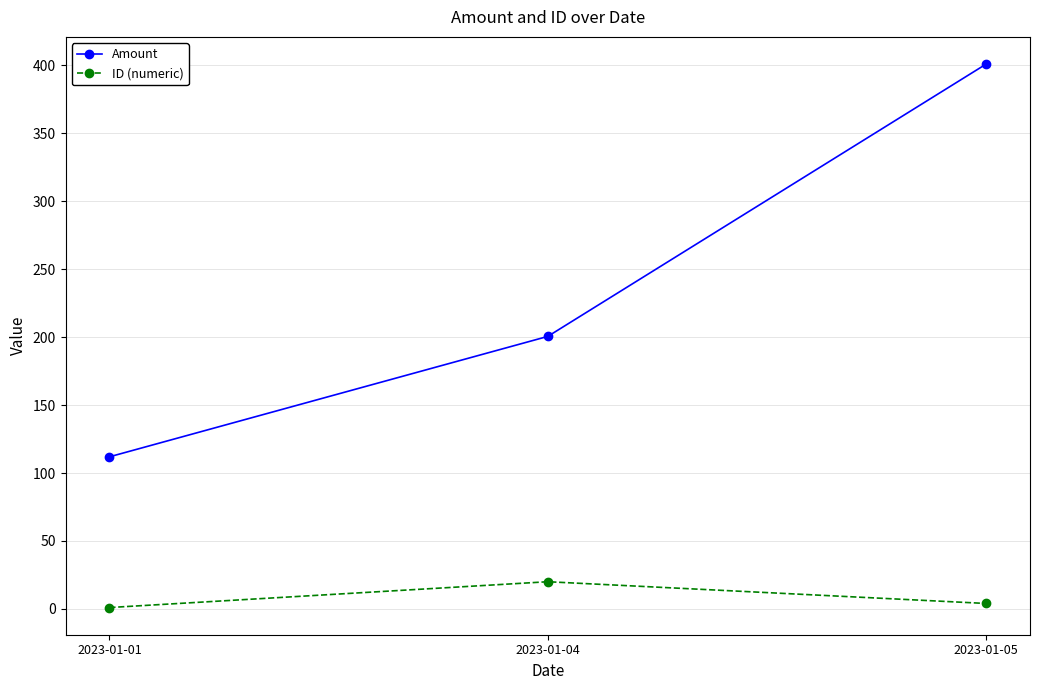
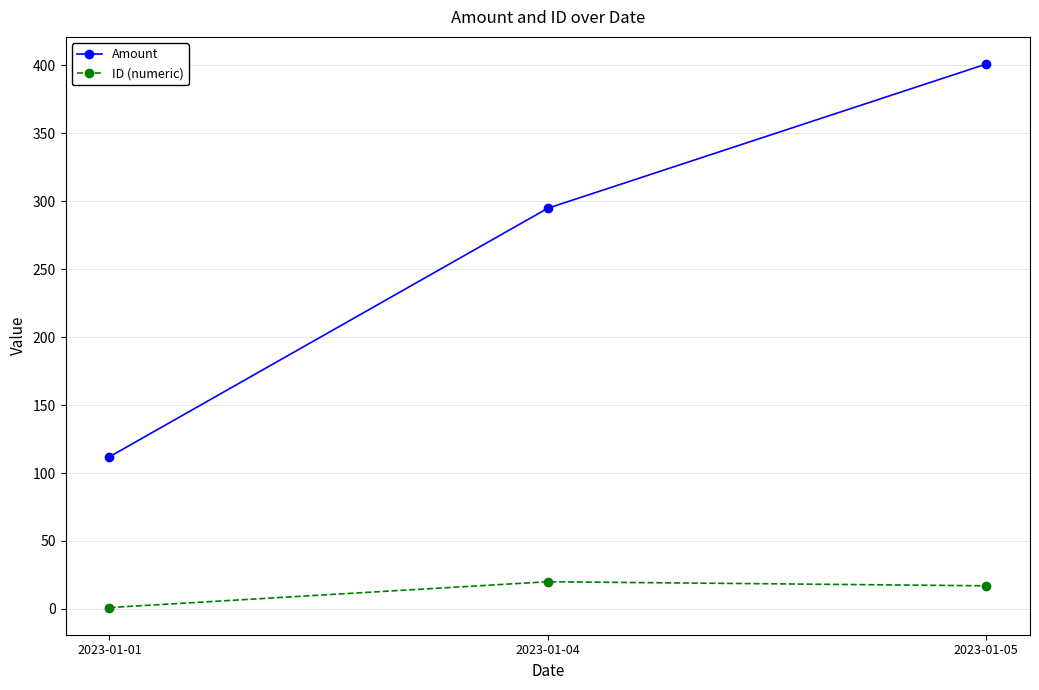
Amount, 2023-01-04: 201 -> 295
ID (numeric), 2023-01-05: 4 -> 17
